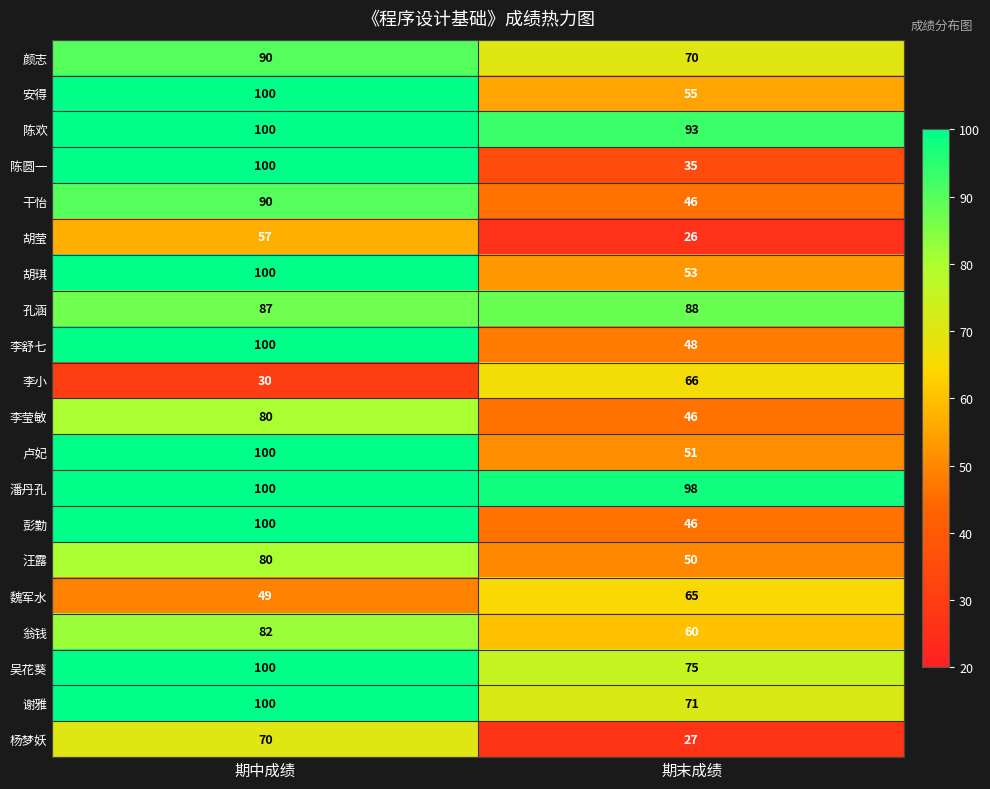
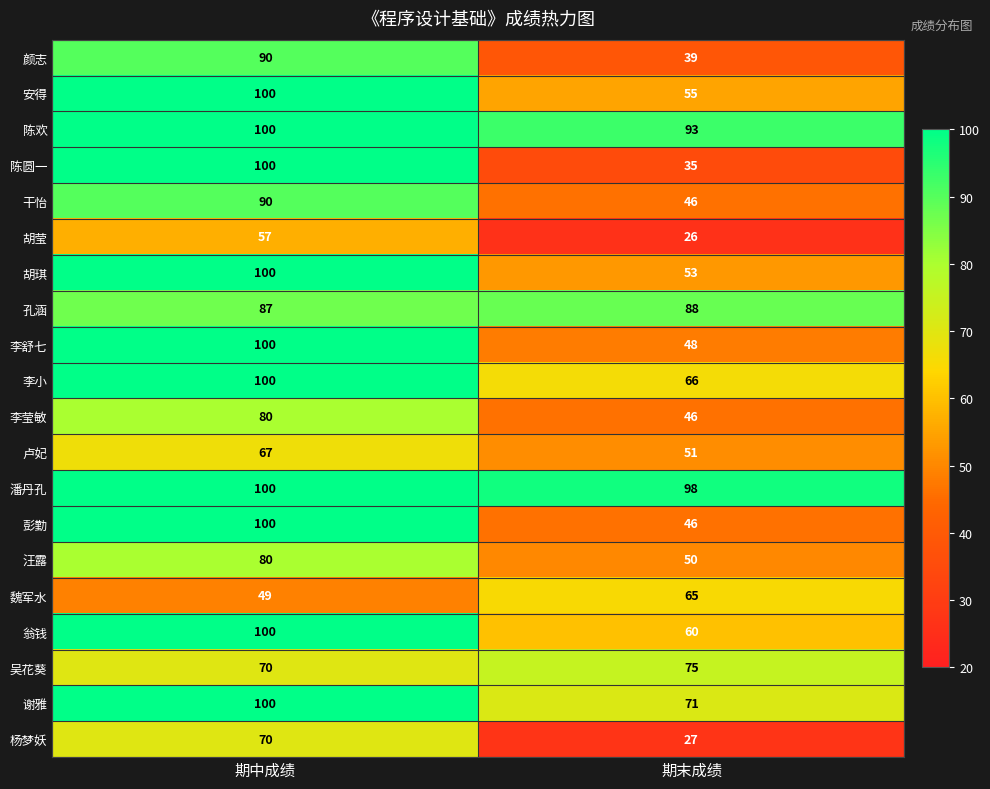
颜志, 期末成绩: 70 -> 39
李小, 期中成绩: 30 -> 100
卢妃, 期中成绩: 100 -> 67
翁钱, 期中成绩: 82 -> 100
吴花葵, 期中成绩: 100 -> 70
